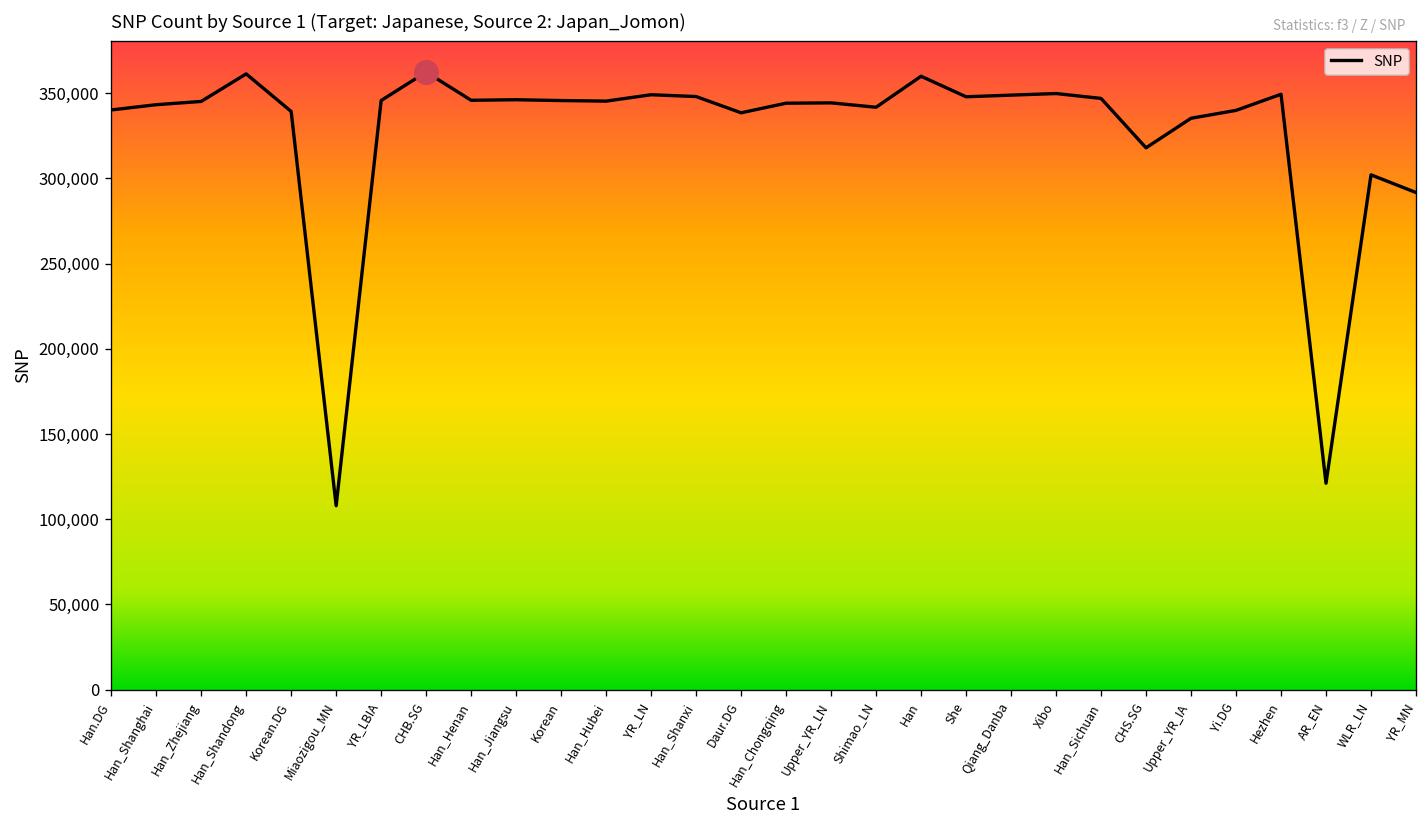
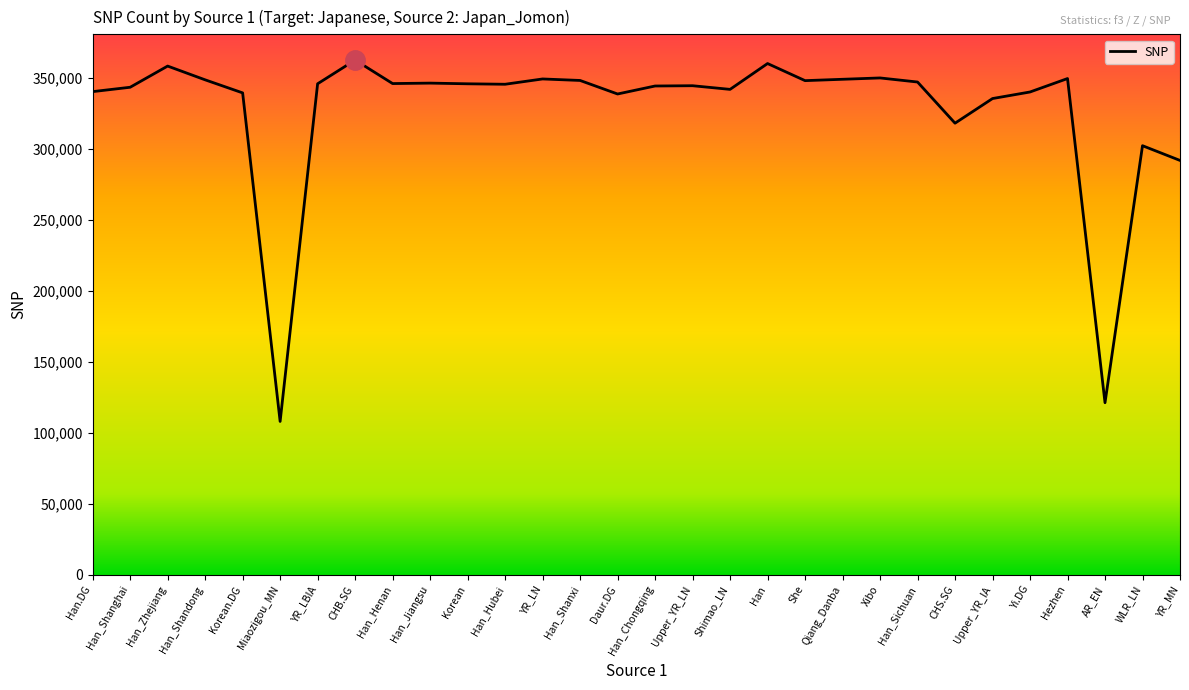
SNP, Han_Zhejiang: 345,000 -> 358,000
SNP, Han_Shandong: 361,000 -> 348,000
